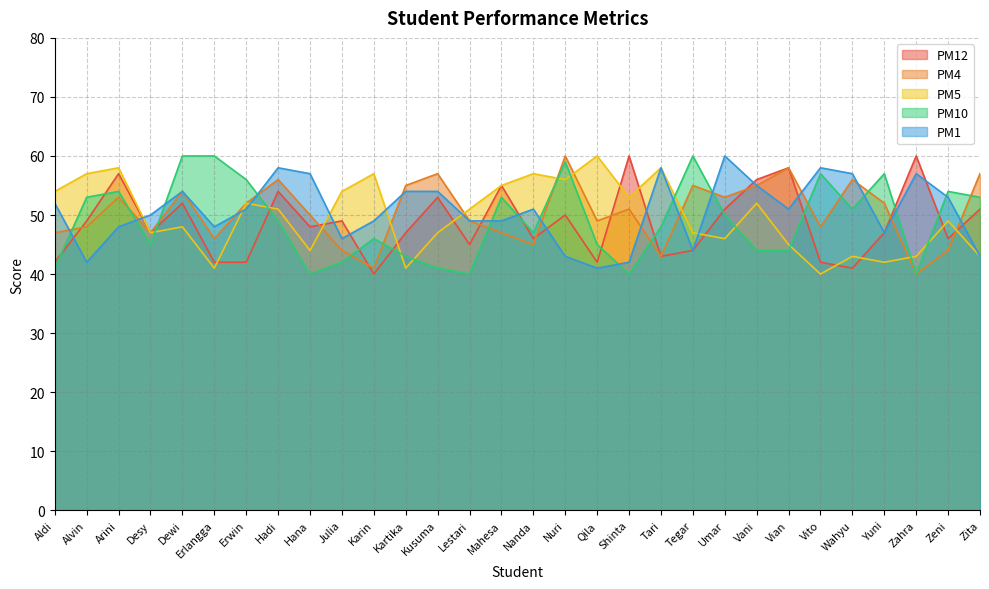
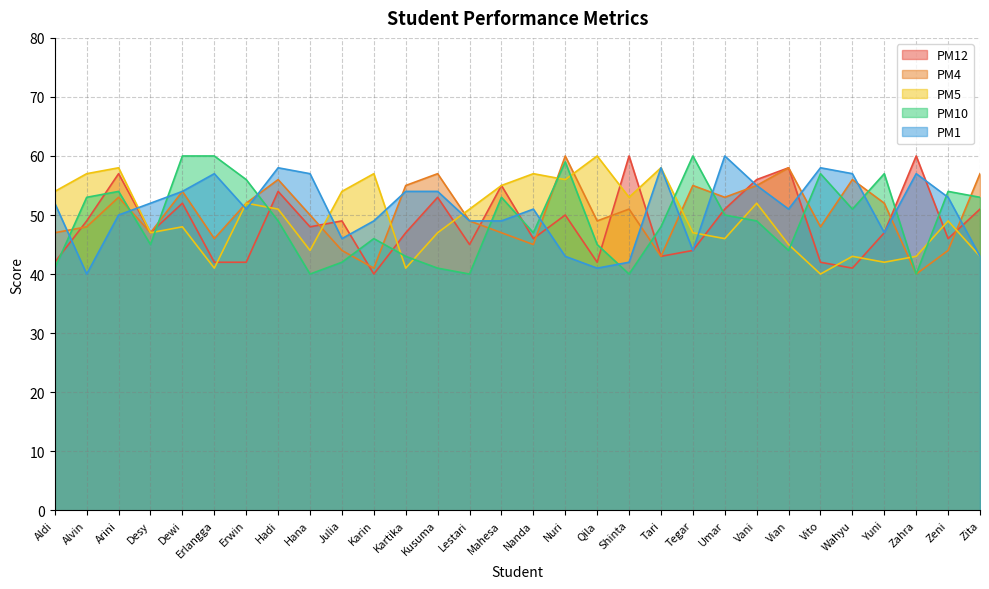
PM1, Alvin: 42 -> 40
PM1, Arini: 48 -> 50
PM1, Desy: 50 -> 52
PM1, Erlangga: 48 -> 57
PM10, Vani: 44 -> 49
